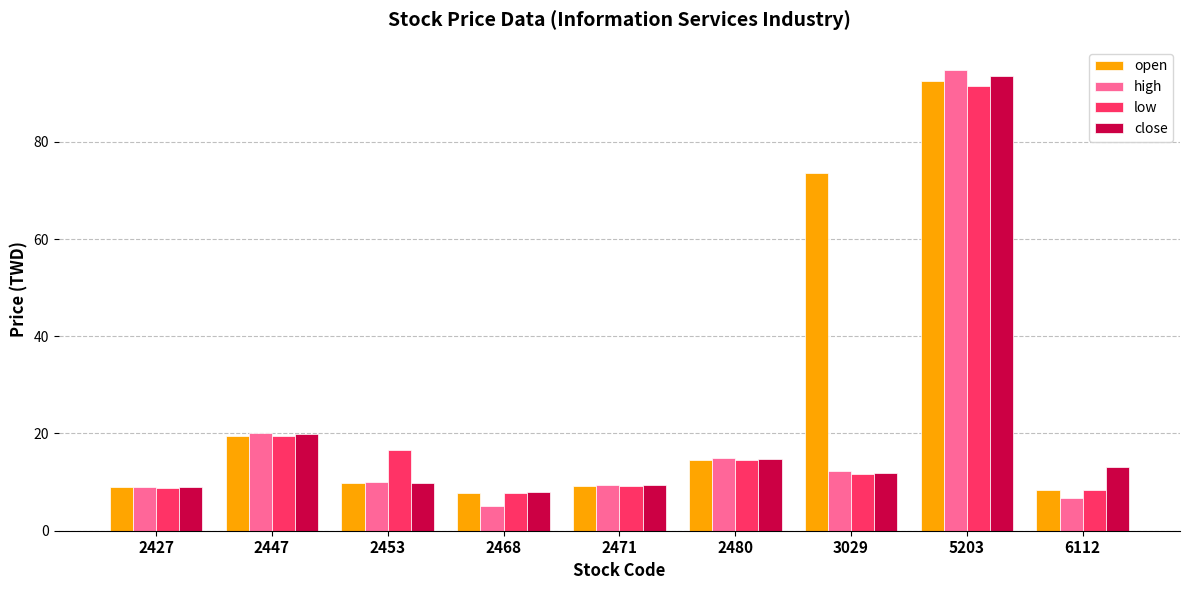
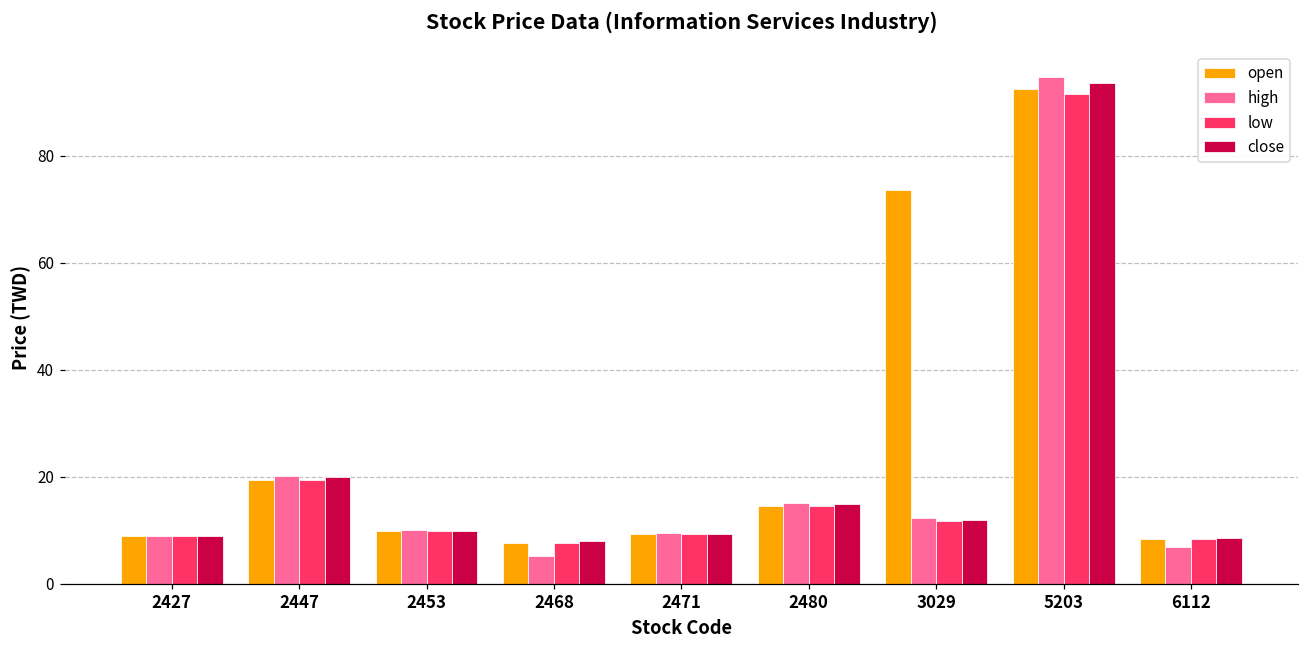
low, 2453: 17 -> 10
close, 6112: 13 -> 9
